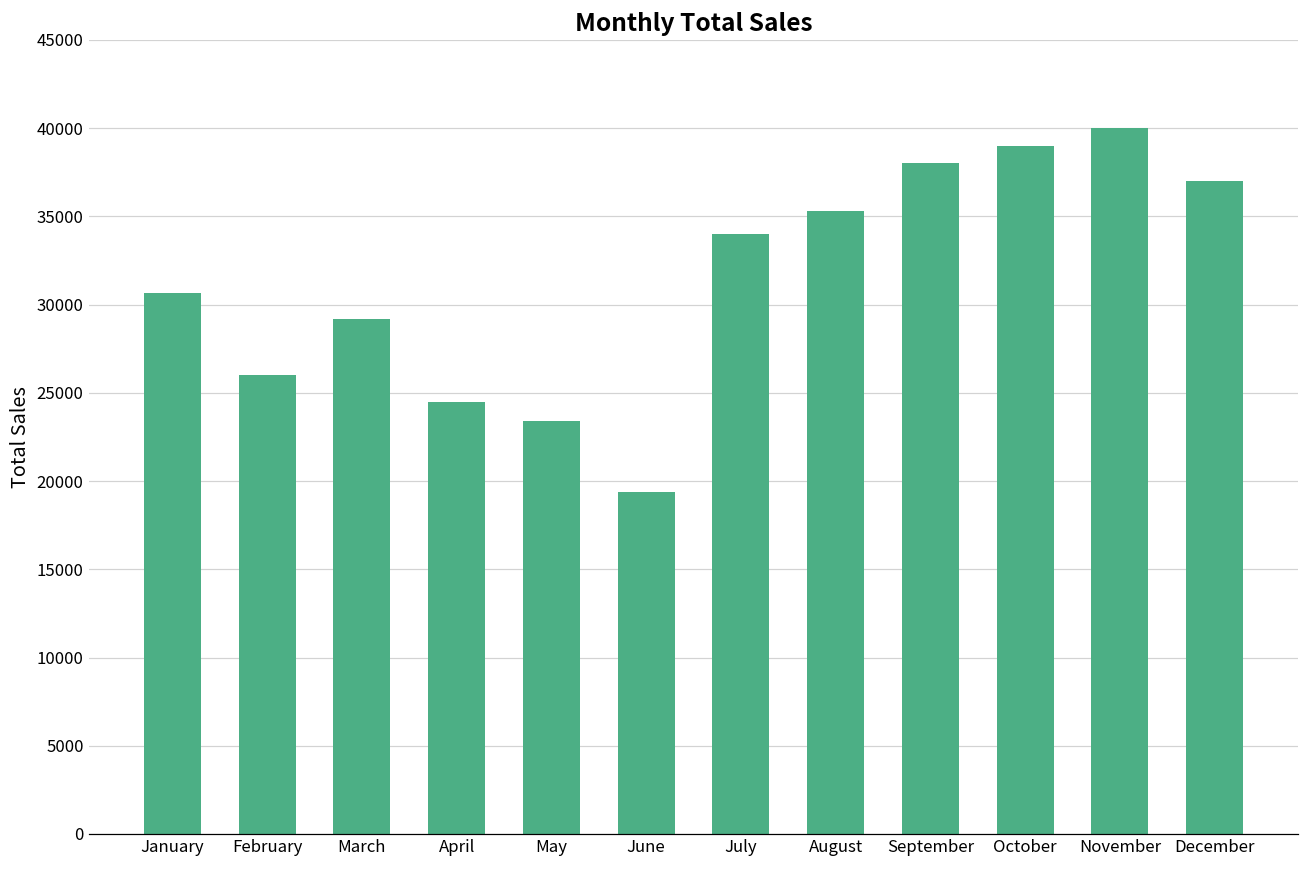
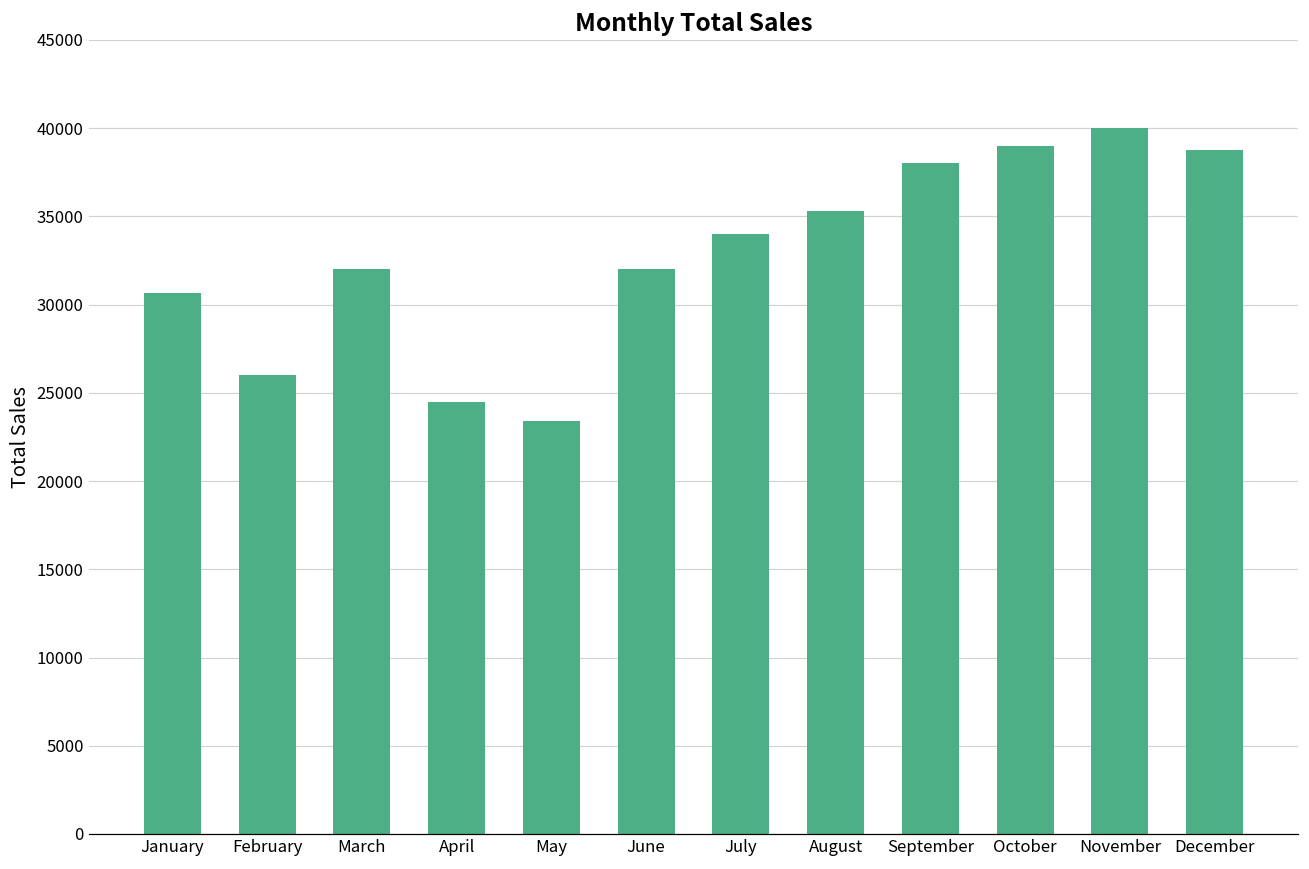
March: 29200 -> 32000
June: 19400 -> 32000
December: 37000 -> 38800
